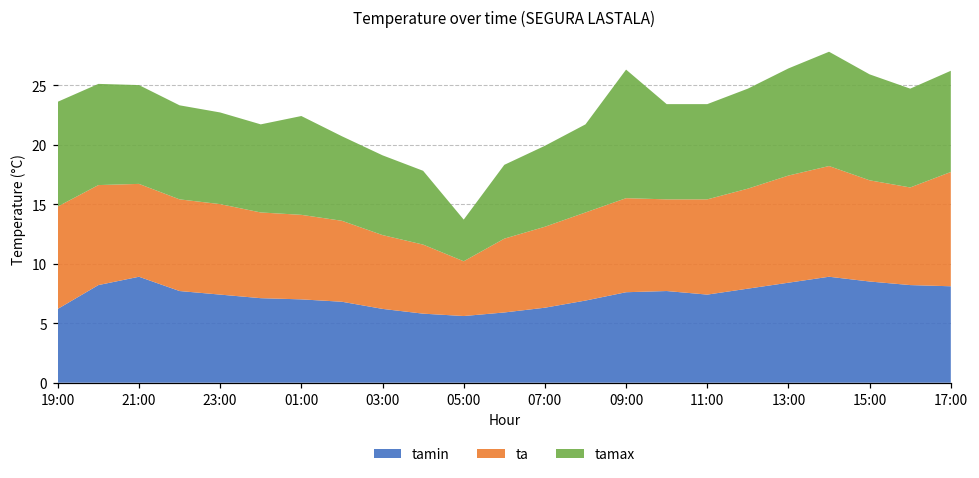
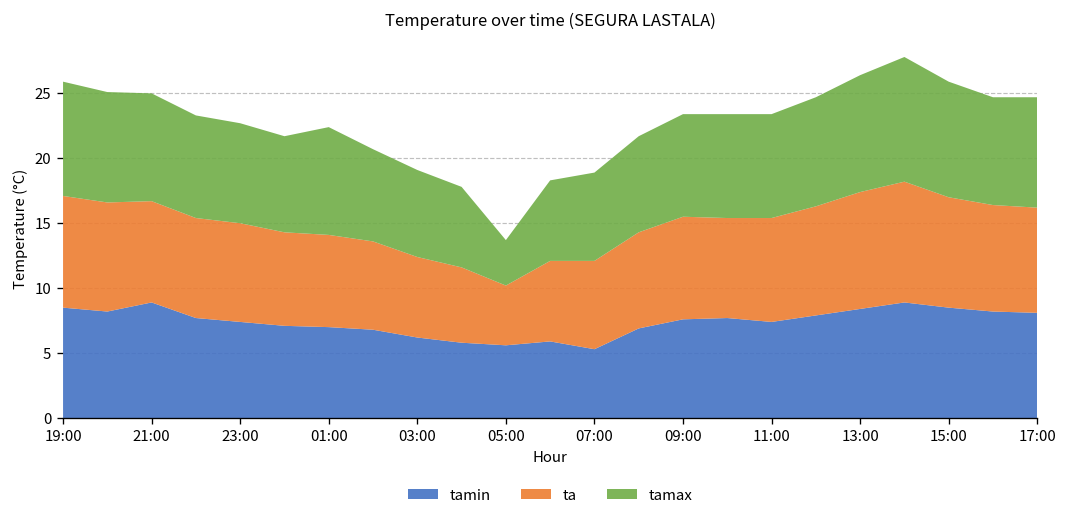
tamin, 19:00: 6.2 -> 8.5
tamin, 07:00: 6.3 -> 5.3
tamax, 09:00: 10.8 -> 7.9
ta, 17:00: 9.6 -> 8.1
